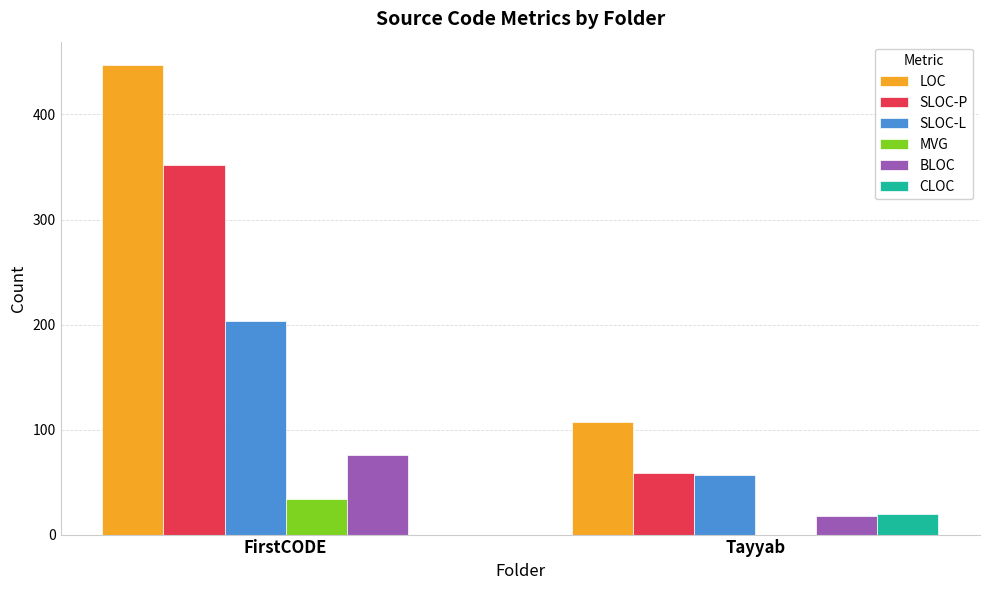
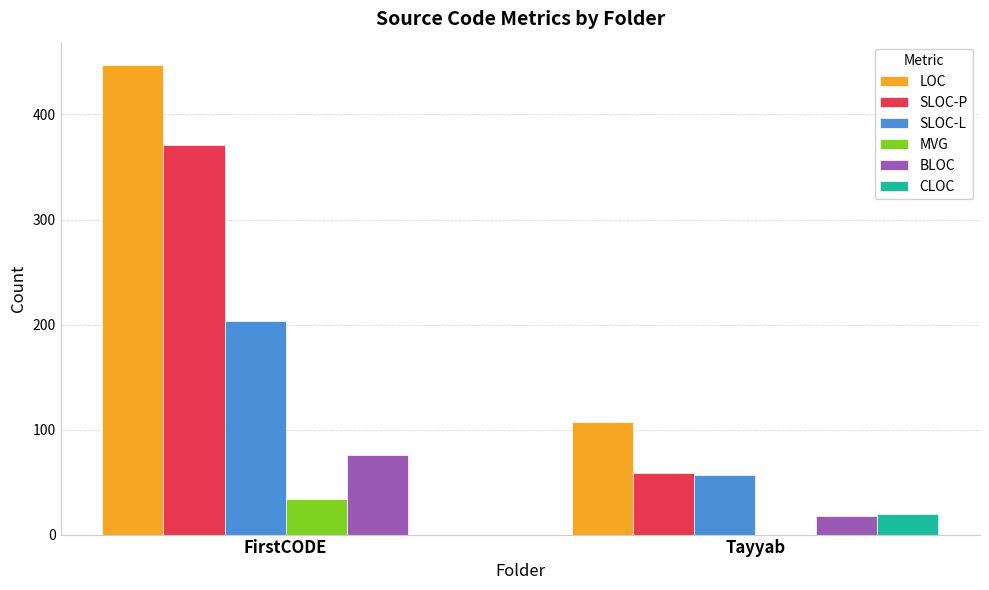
SLOC-P, FirstCODE: 352 -> 371
